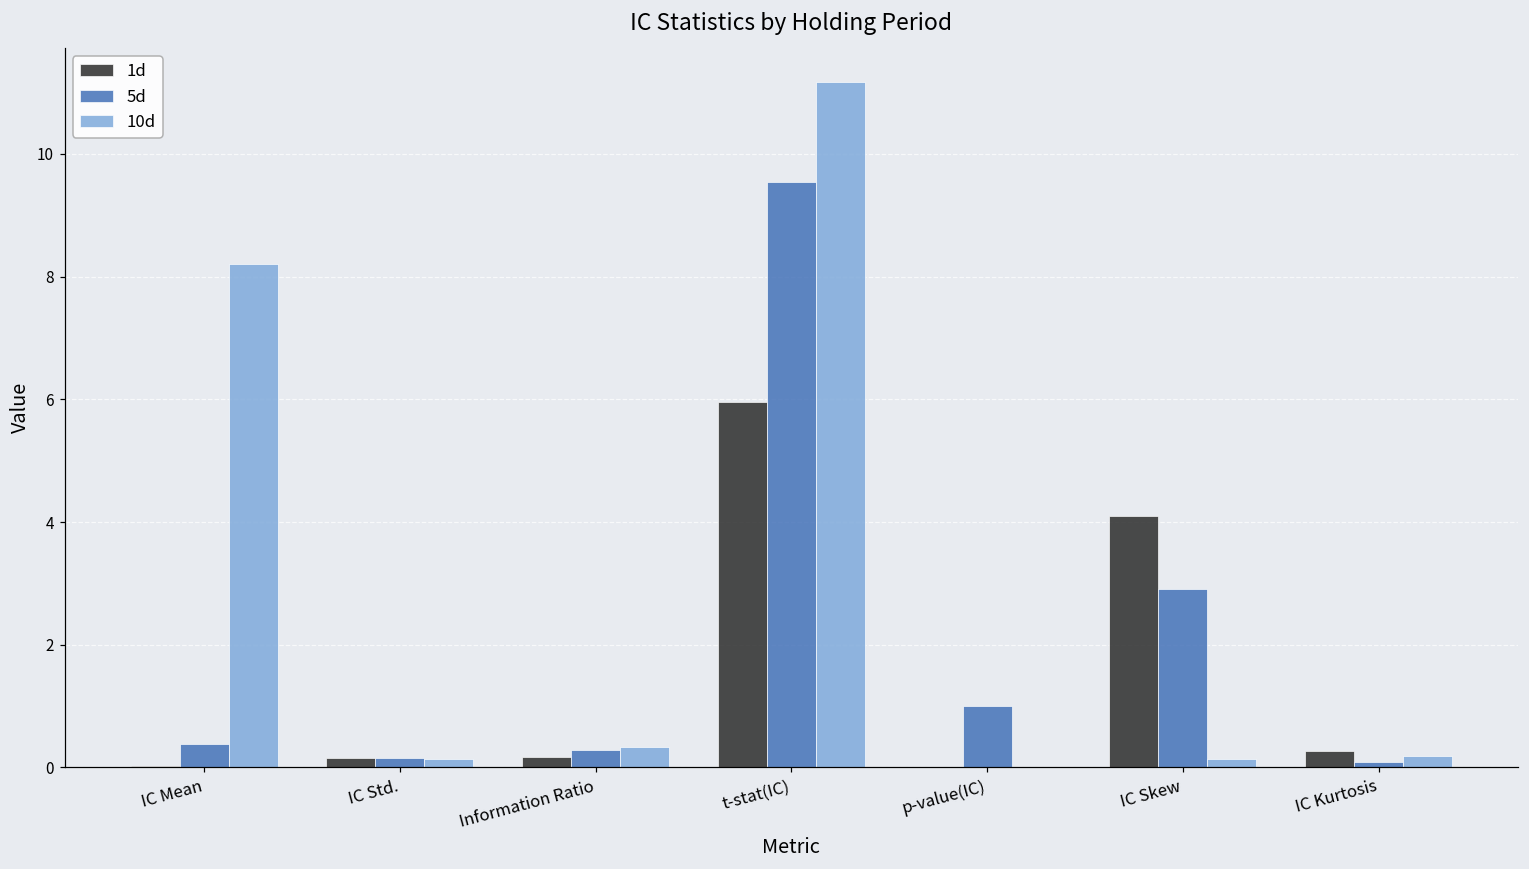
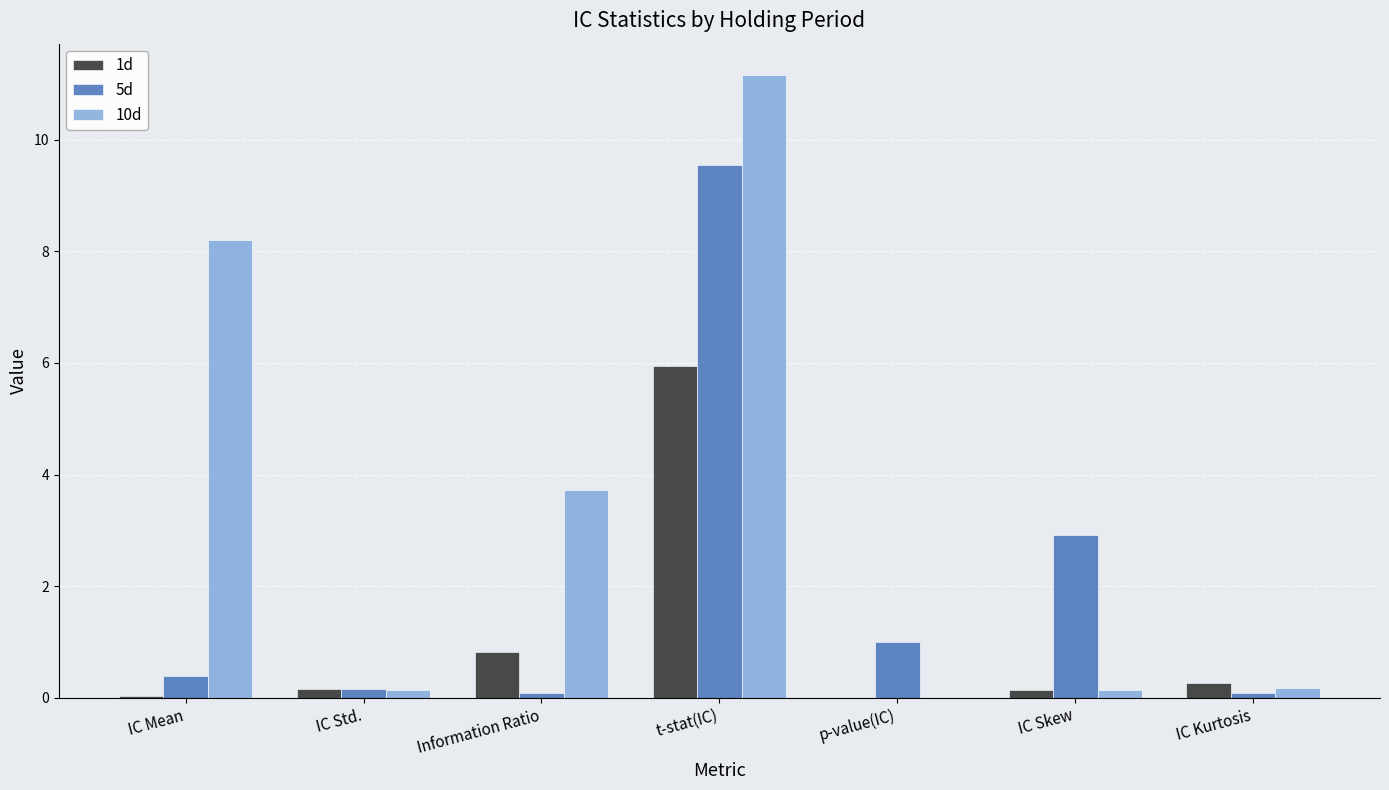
1d, Information Ratio: 0.2 -> 0.8
5d, Information Ratio: 0.3 -> 0.1
10d, Information Ratio: 0.3 -> 3.7
1d, IC Skew: 4.1 -> 0.1
